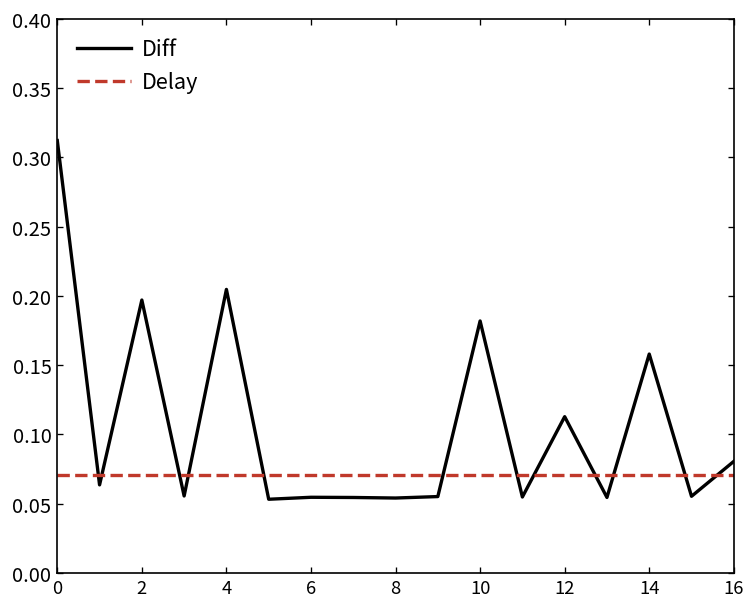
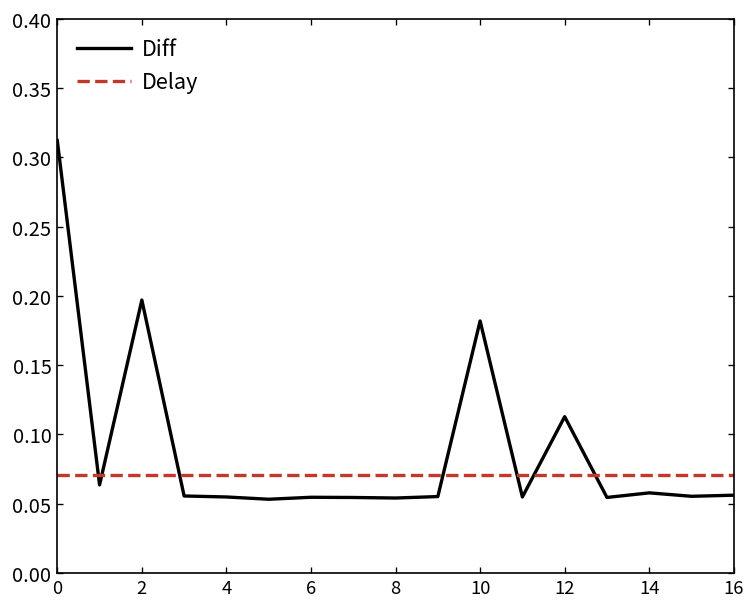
Diff, 4: 0.205 -> 0.055
Diff, 14: 0.158 -> 0.058
Diff, 16: 0.080 -> 0.056
